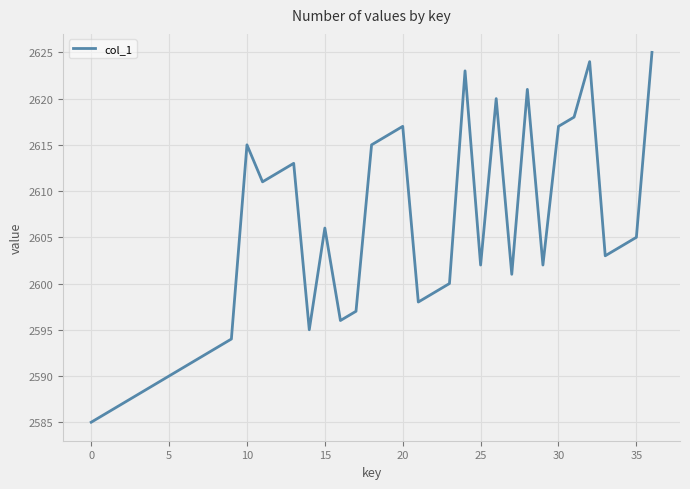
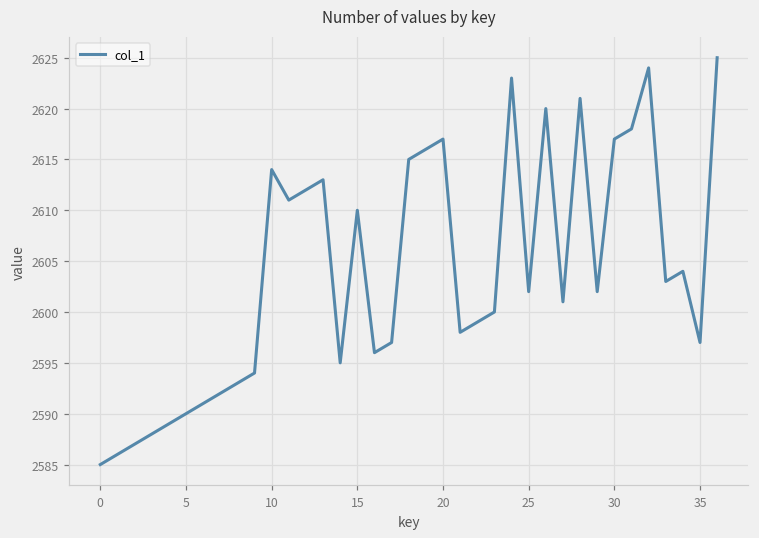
10: 2615 -> 2614
15: 2606 -> 2610
35: 2605 -> 2597
